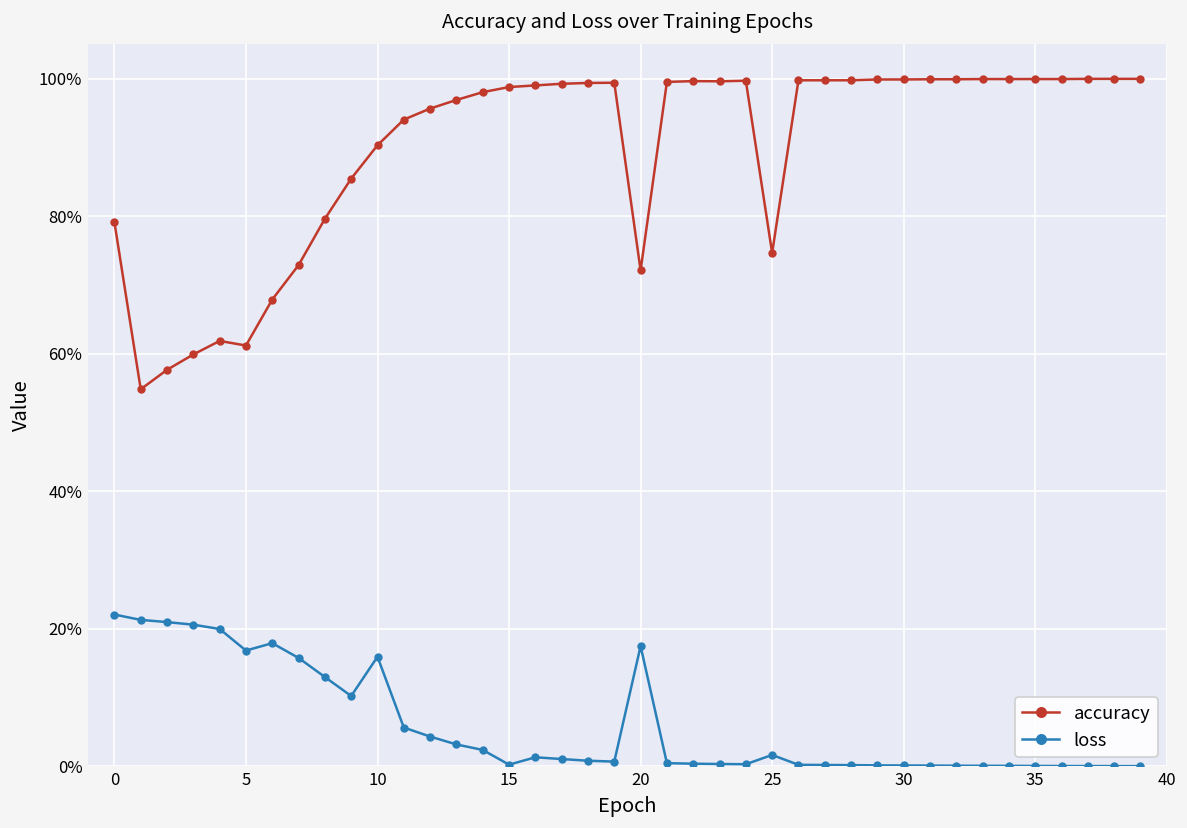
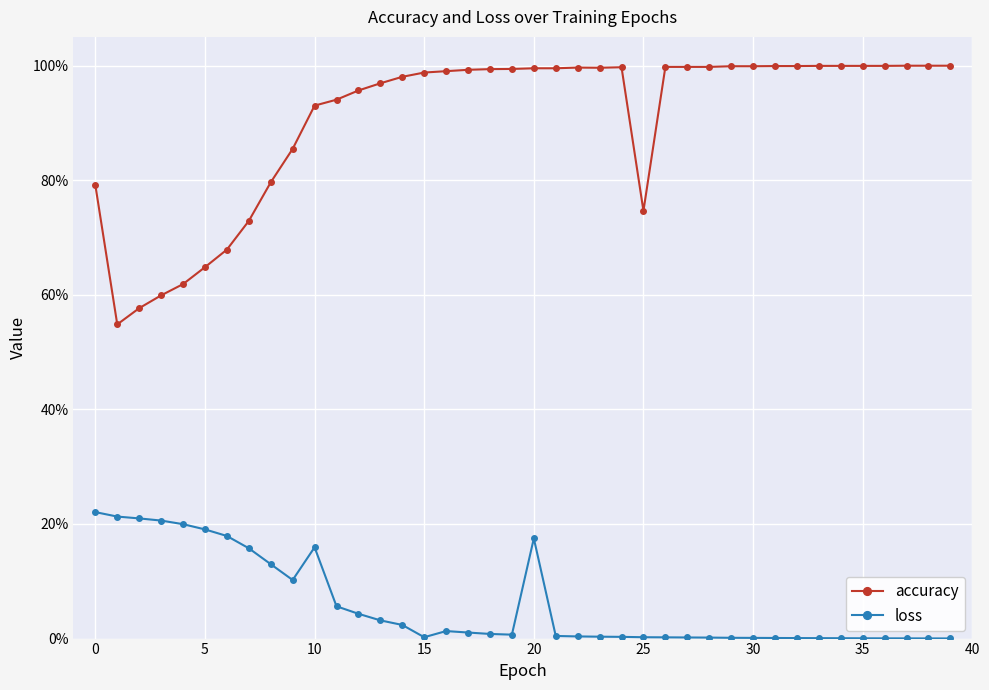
accuracy, 5: 61% -> 65%
loss, 5: 17% -> 19%
accuracy, 10: 90% -> 93%
accuracy, 20: 72% -> 100%
loss, 25: 2% -> 0%
